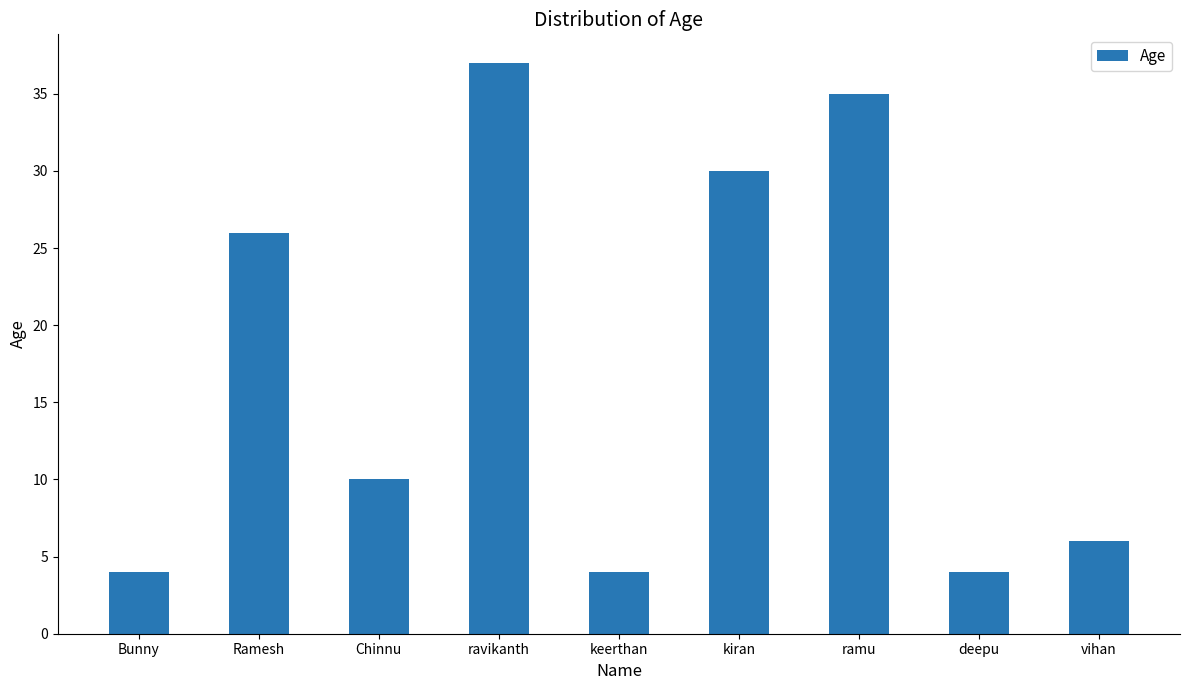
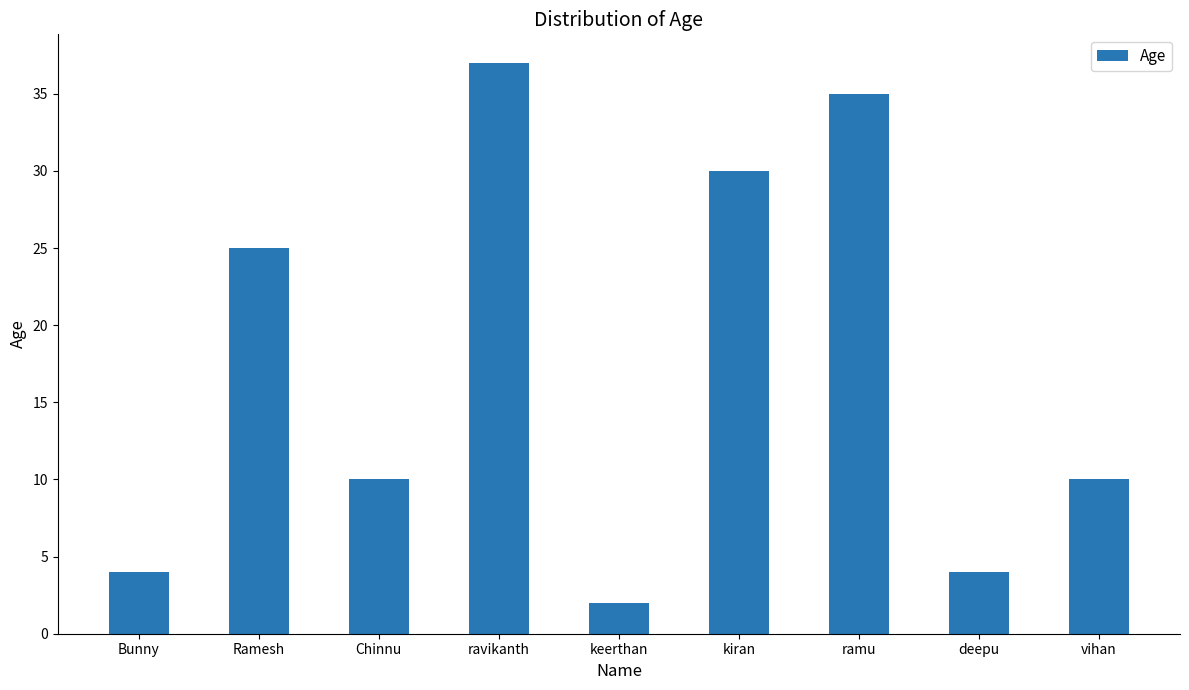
Ramesh: 26 -> 25
keerthan: 4 -> 2
vihan: 6 -> 10
